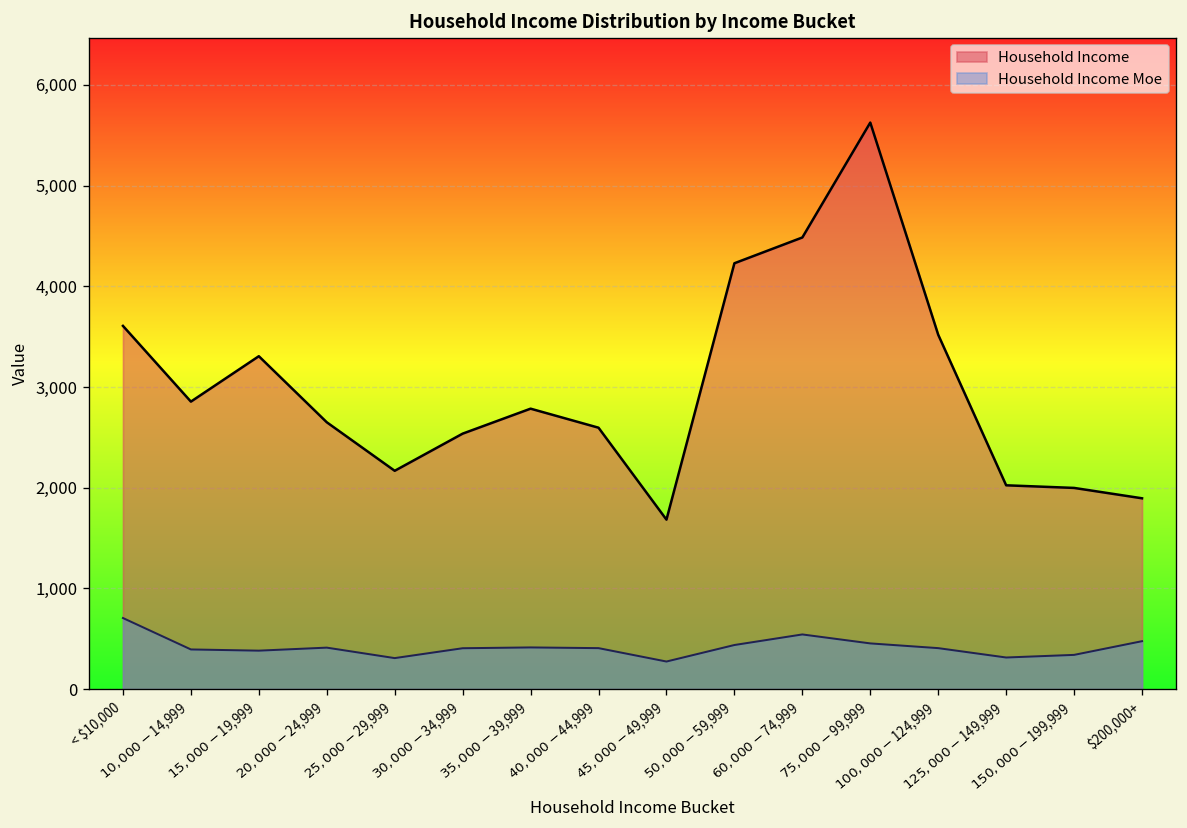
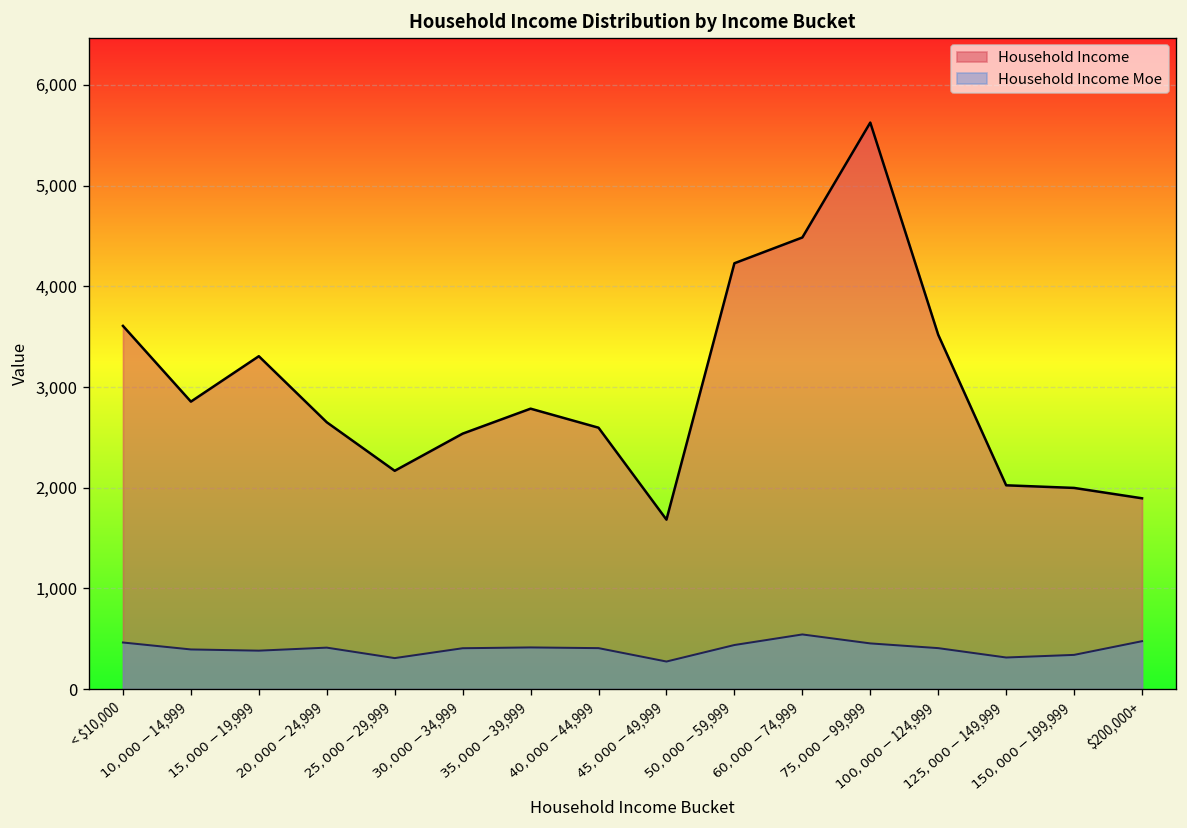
Household Income Moe, < $10,000: 700 -> 500
